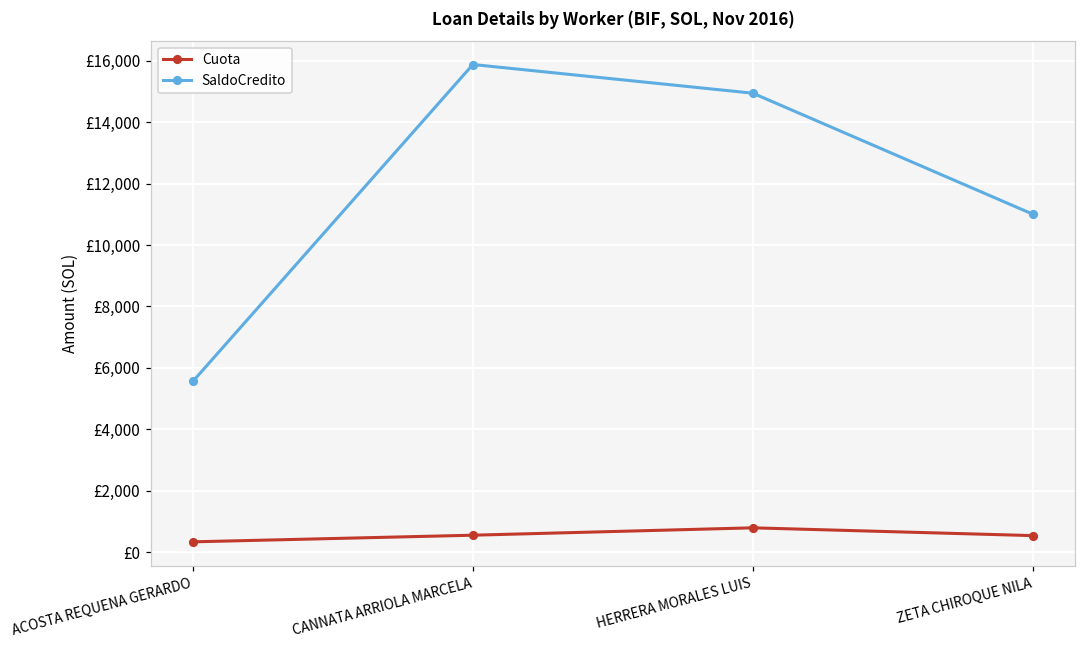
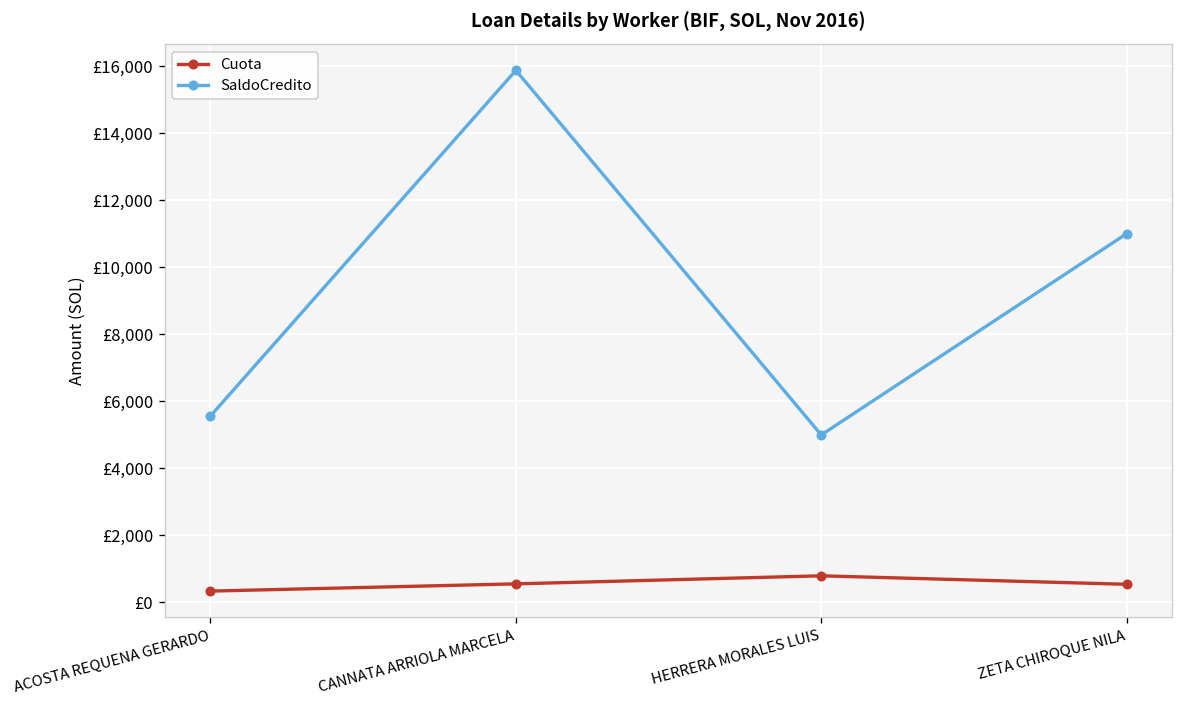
SaldoCredito, HERRERA MORALES LUIS: £14,900 -> £5,000
